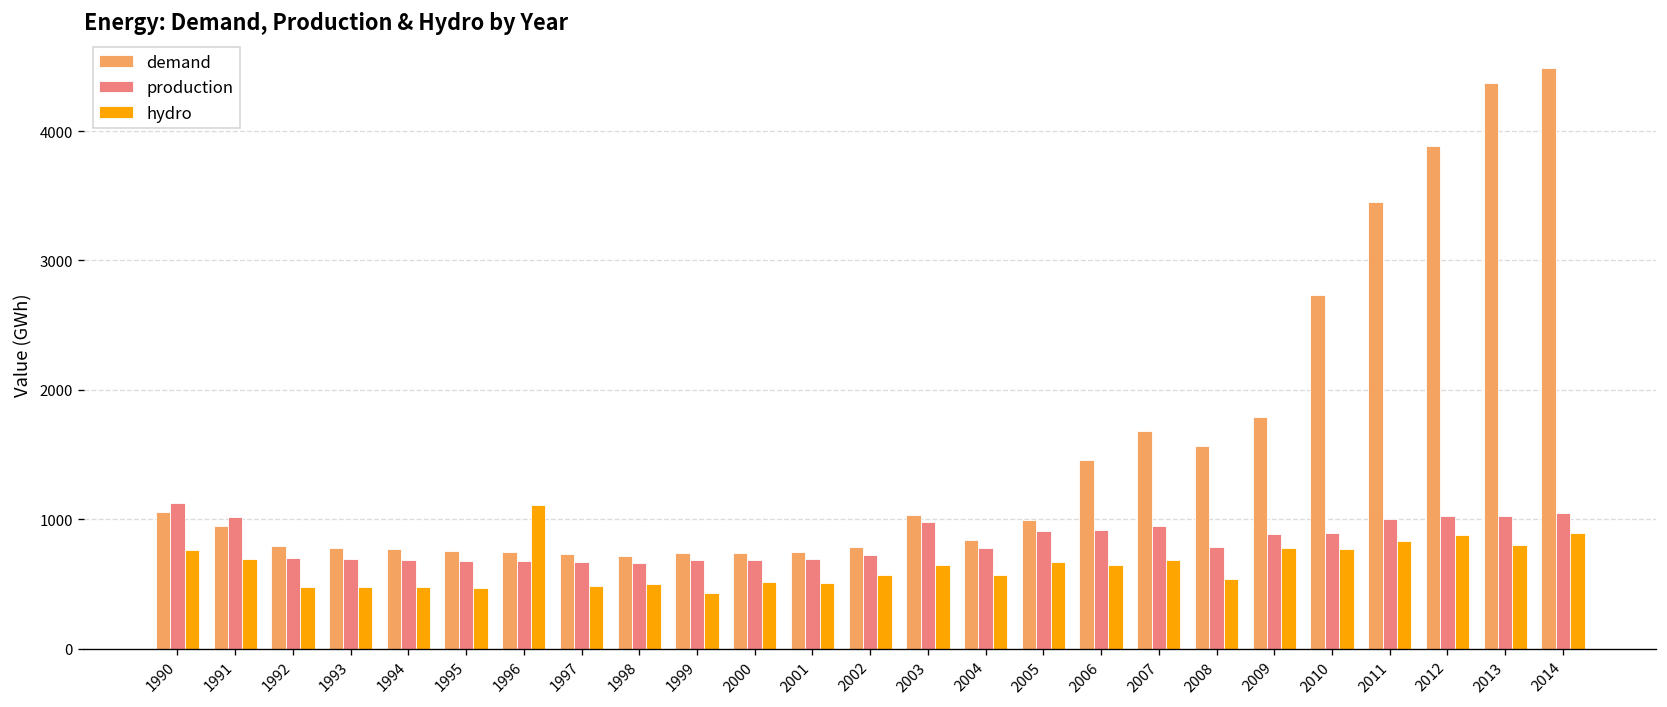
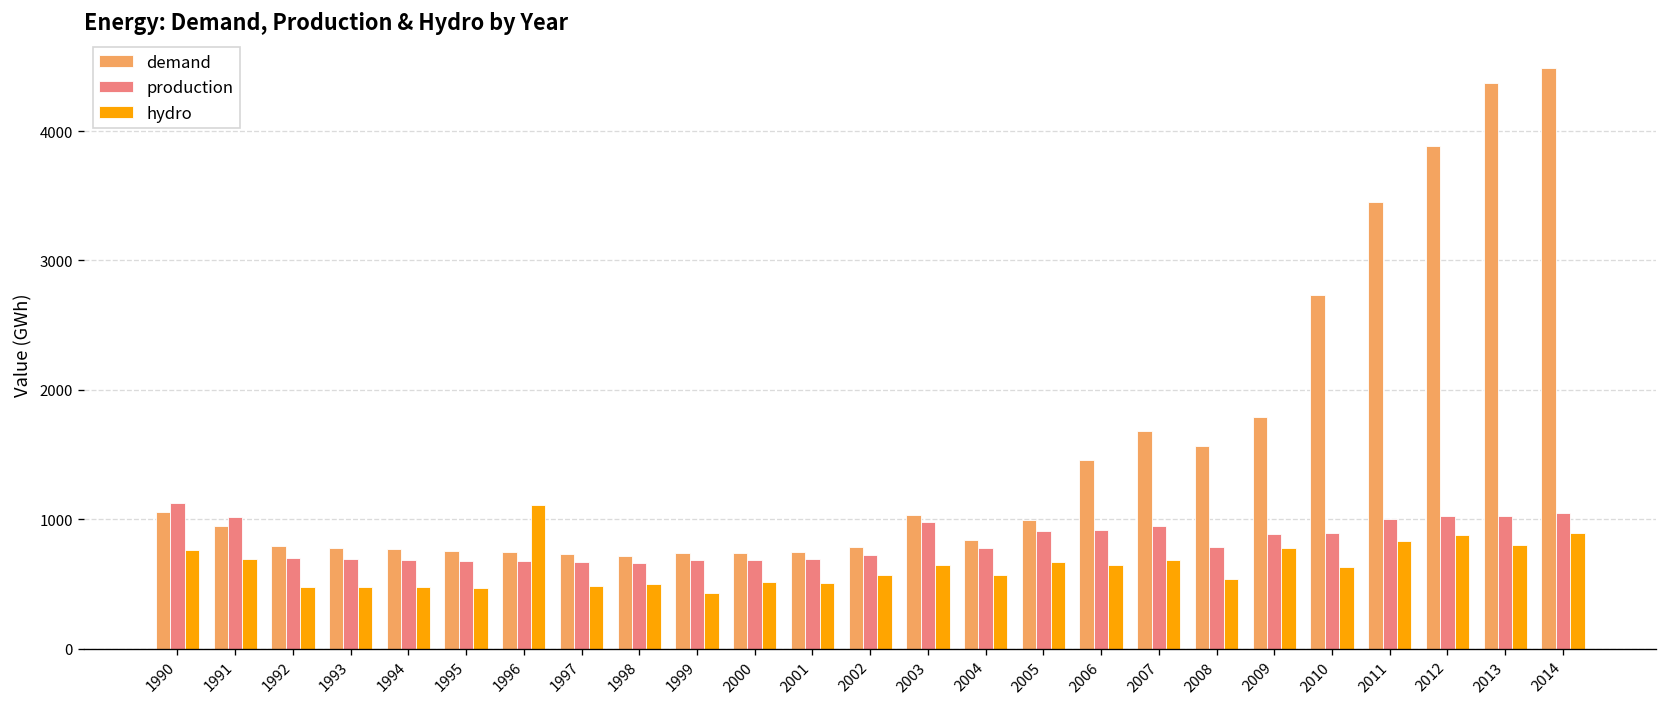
hydro, 2010: 770 -> 630
